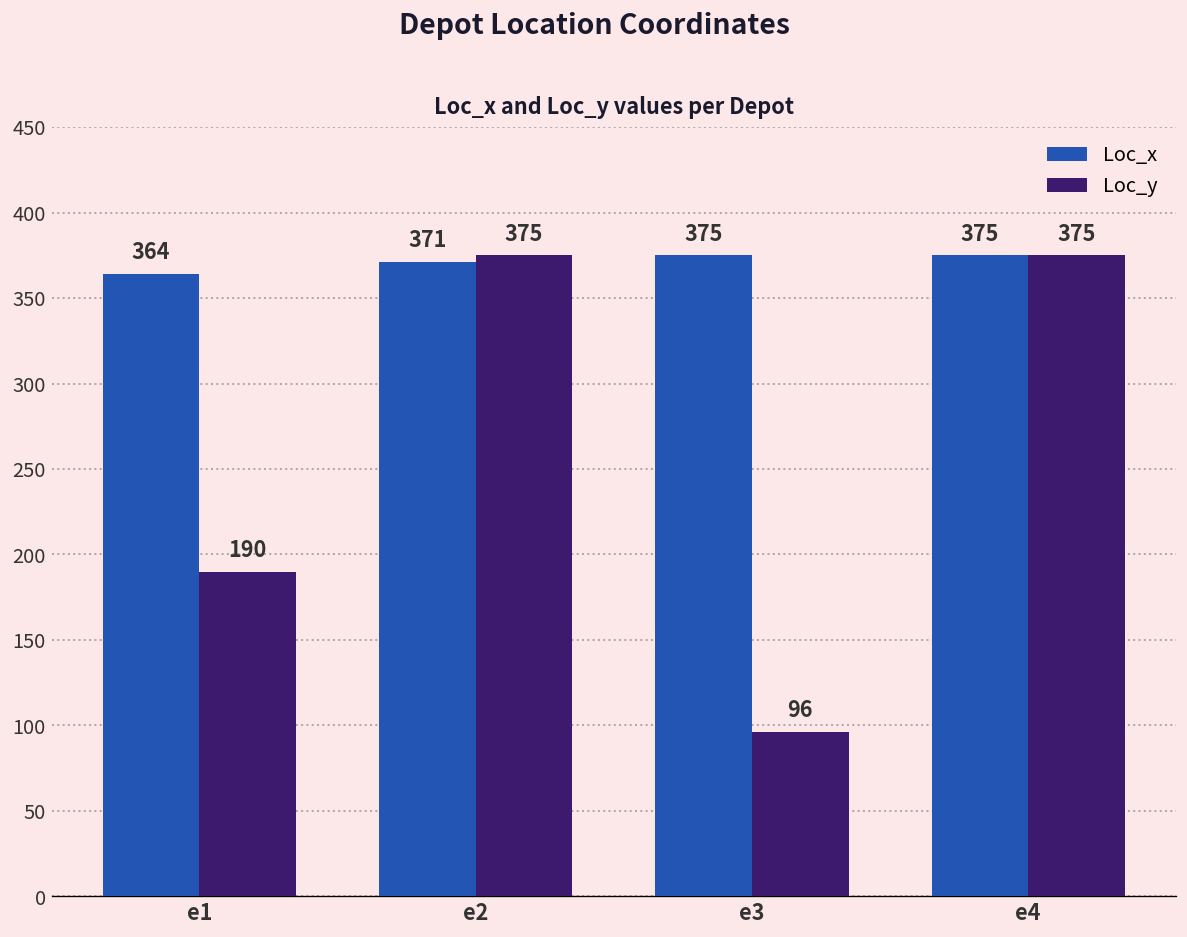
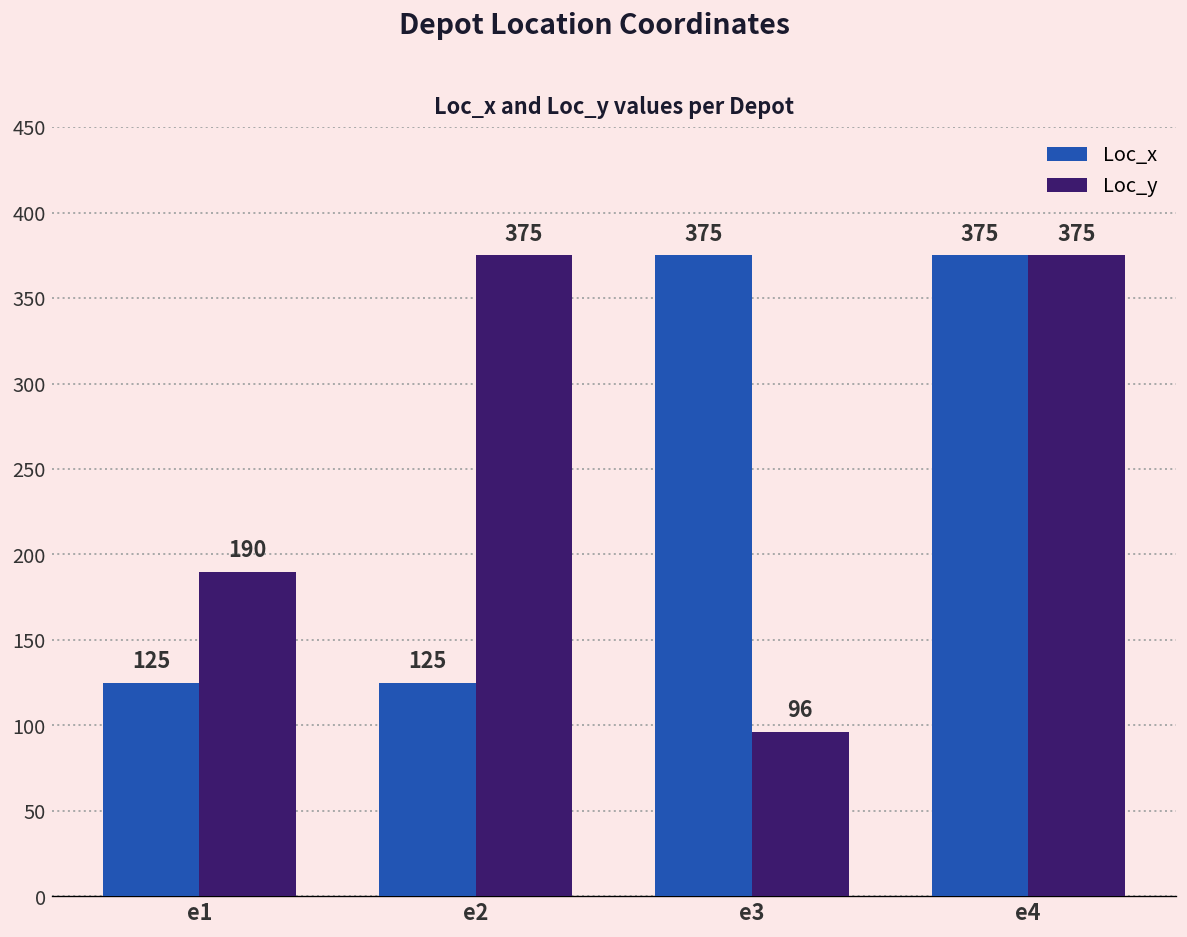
Loc_x, e1: 364 -> 125
Loc_x, e2: 371 -> 125
